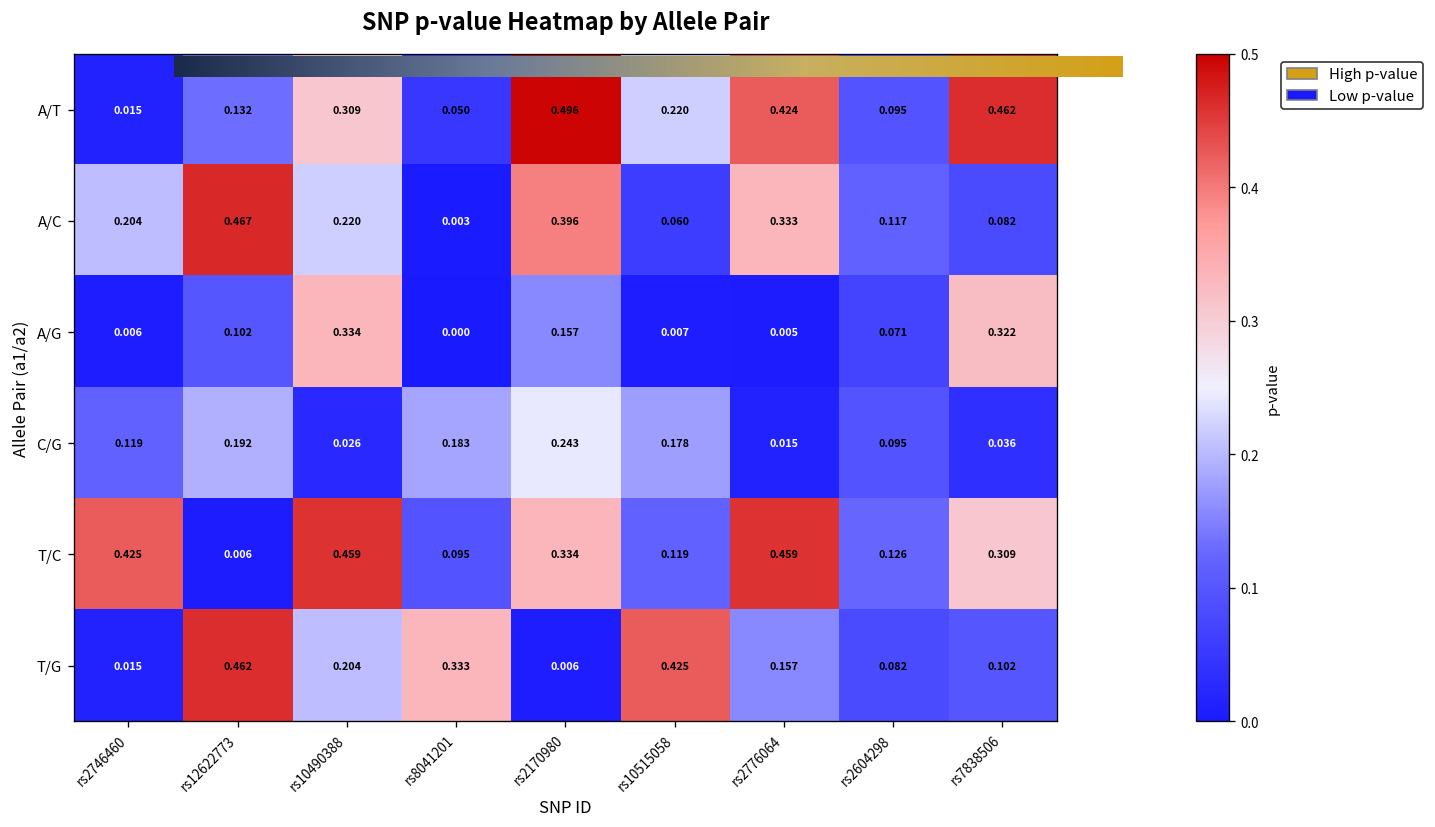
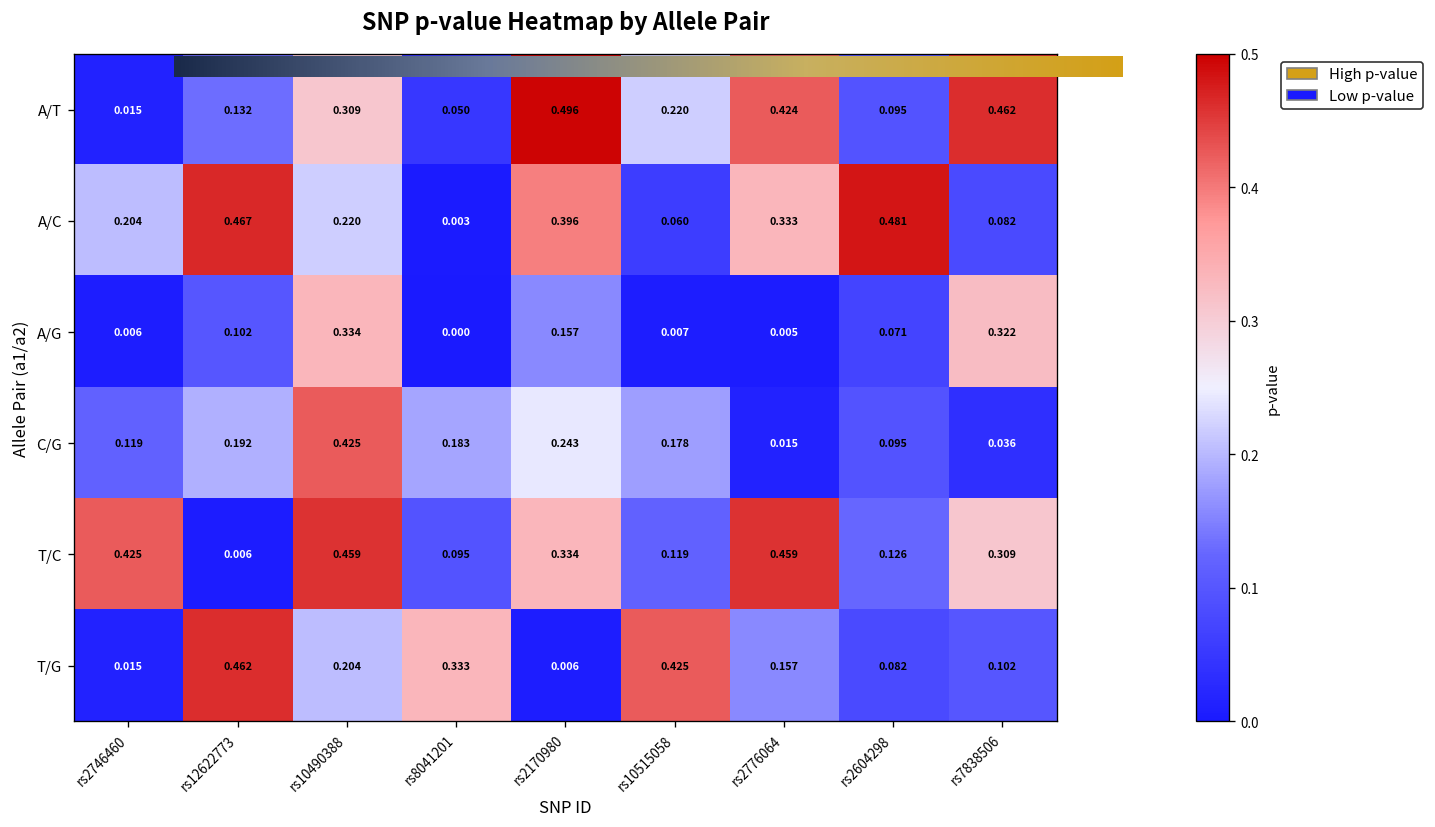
A/C, rs2604298: 0.117 -> 0.481
C/G, rs10490388: 0.026 -> 0.425
